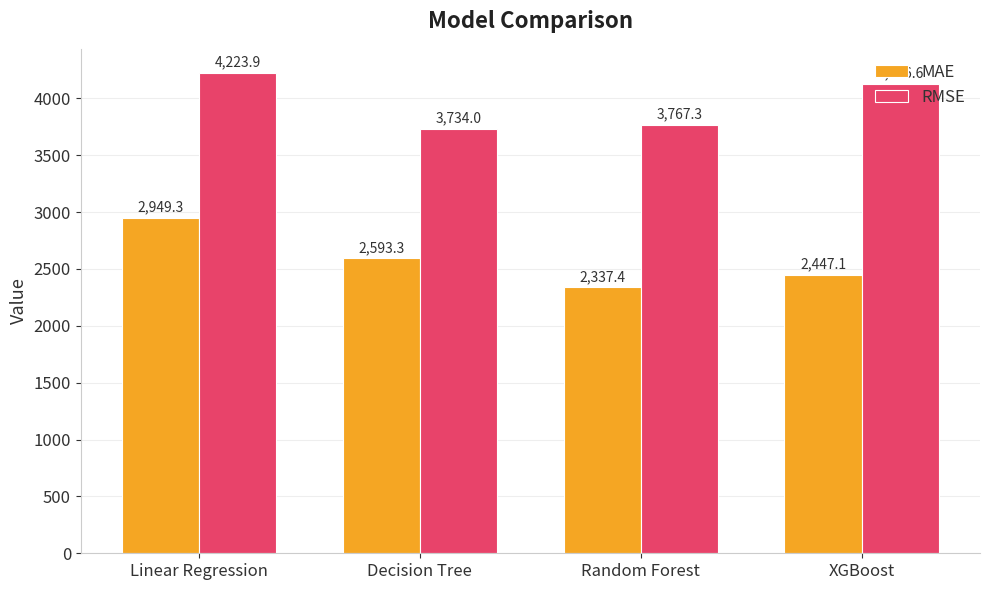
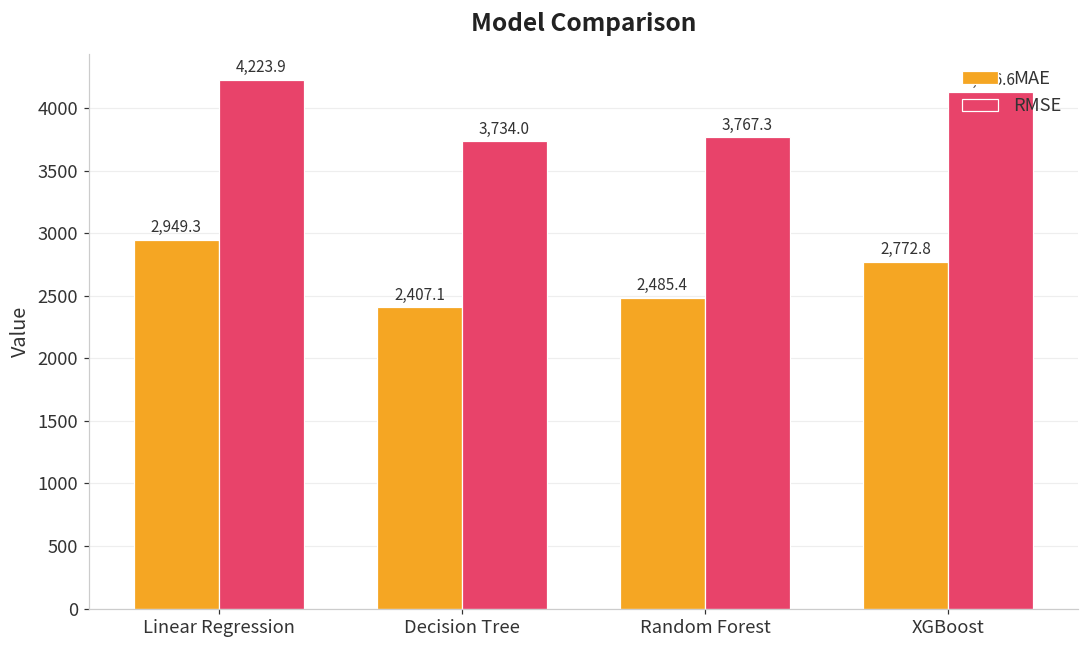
MAE, Decision Tree: 2,593.3 -> 2,407.1
MAE, Random Forest: 2,337.4 -> 2,485.4
MAE, XGBoost: 2,447.1 -> 2,772.8
